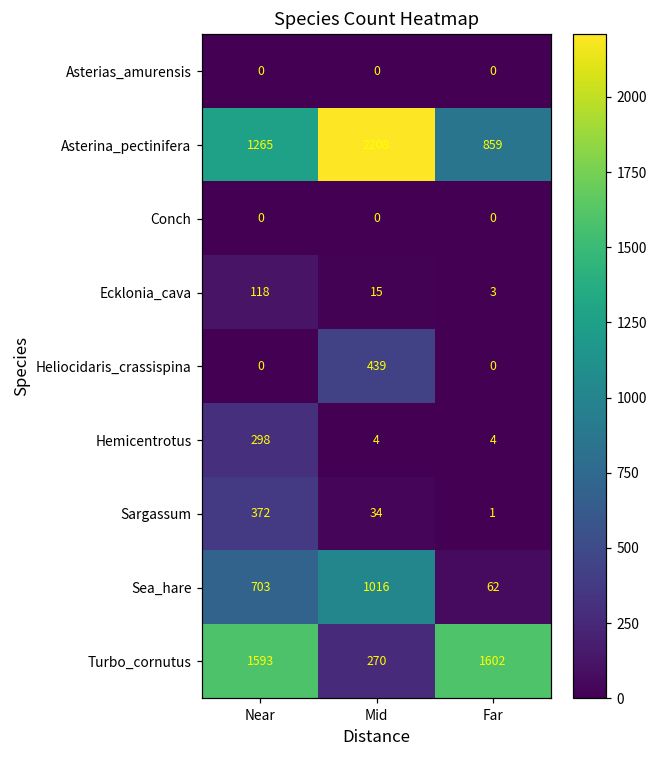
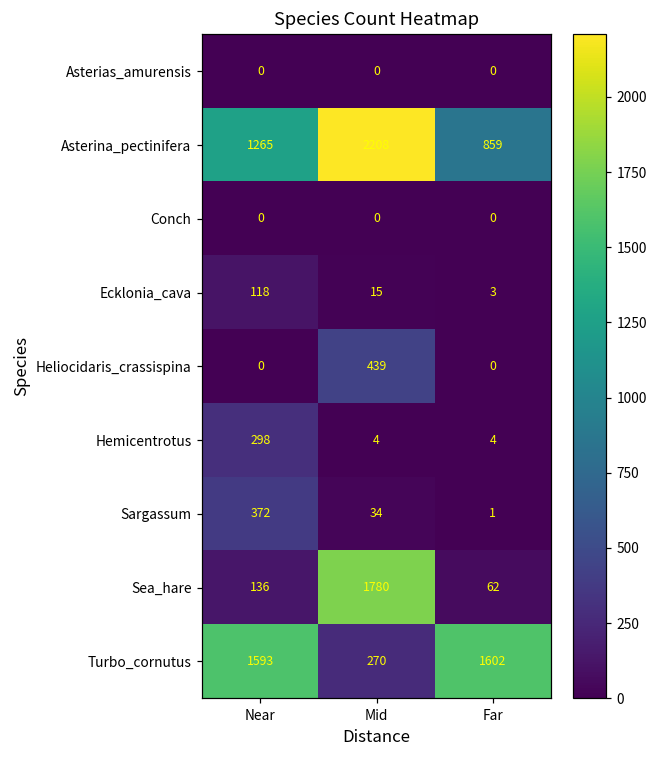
Sea_hare, Near: 703 -> 136
Sea_hare, Mid: 1016 -> 1780
